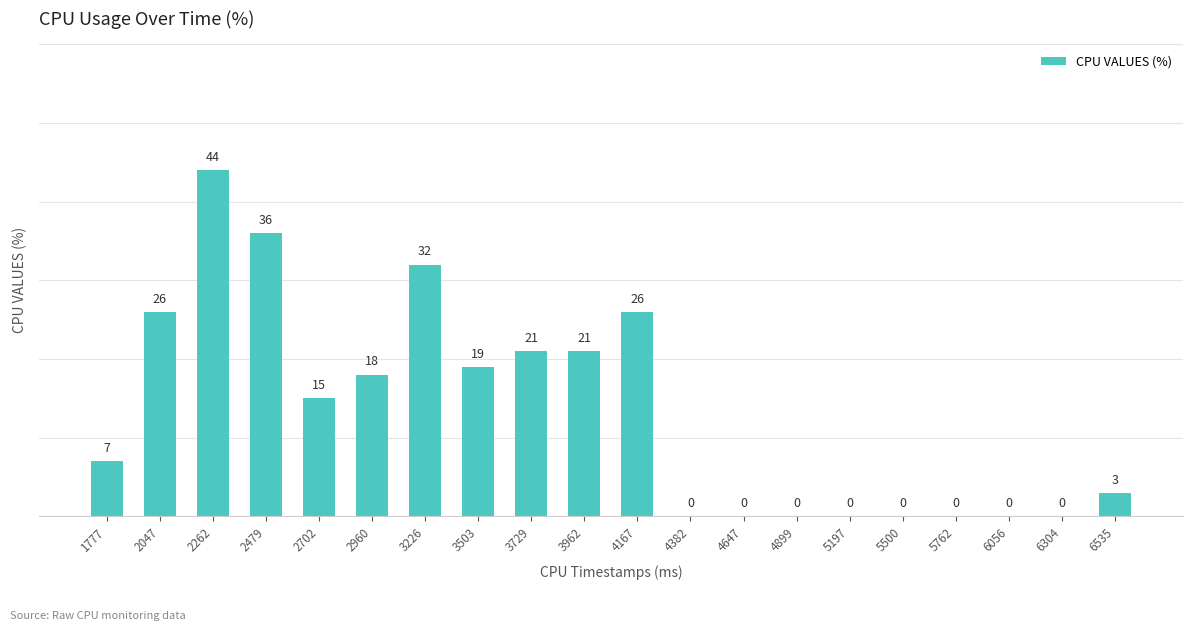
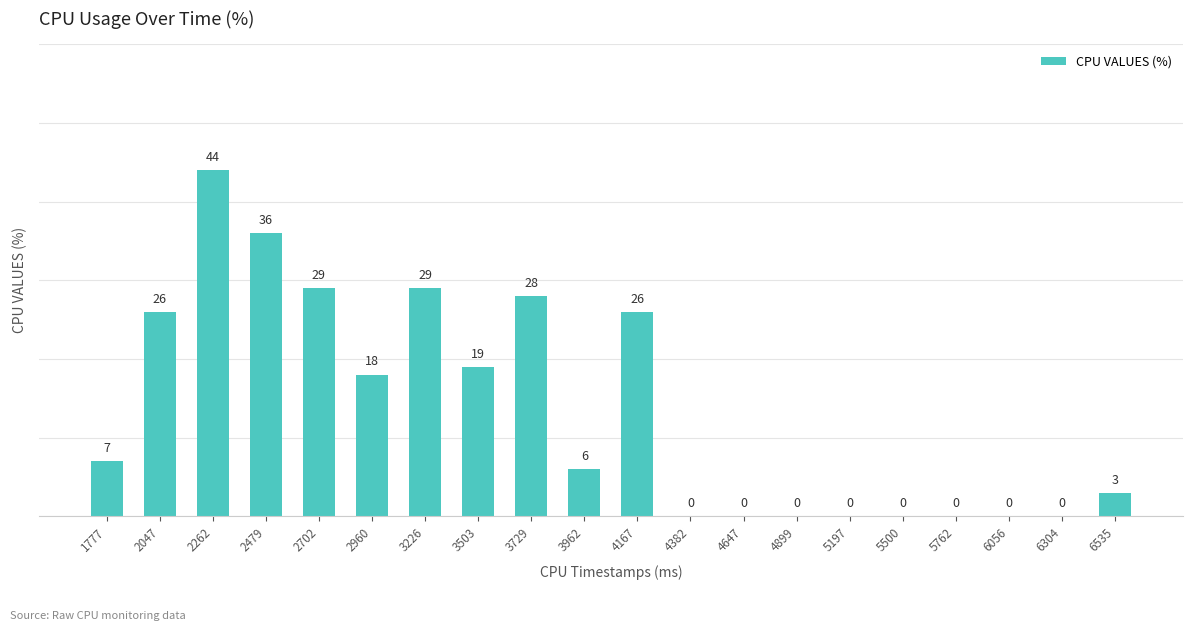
2702: 15 -> 29
3226: 32 -> 29
3729: 21 -> 28
3962: 21 -> 6
